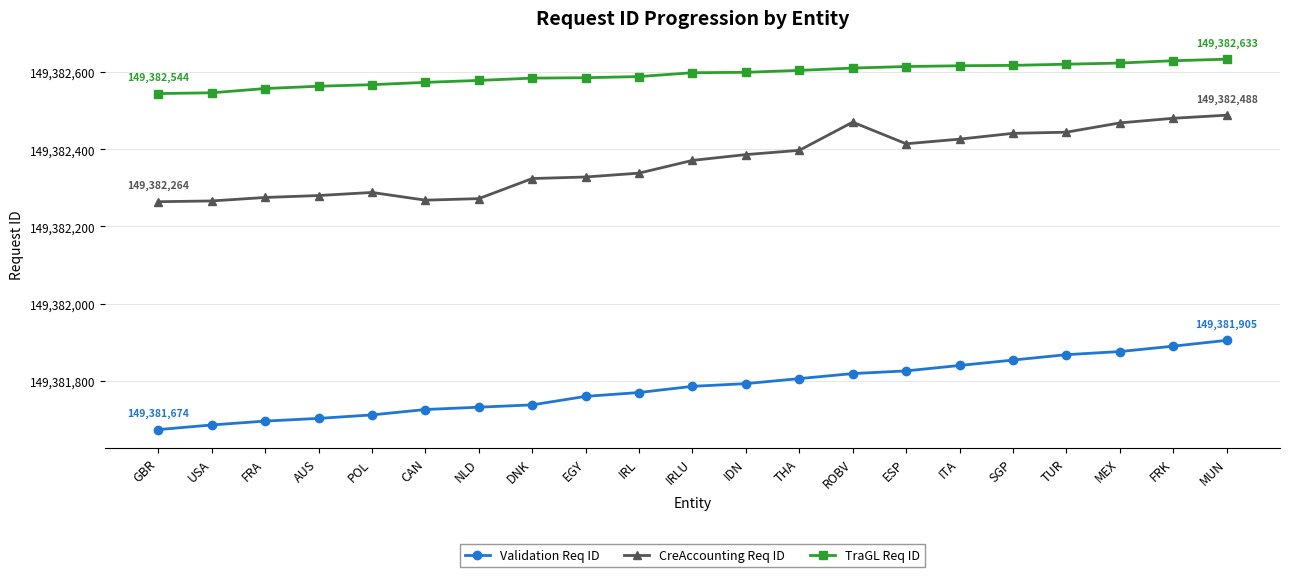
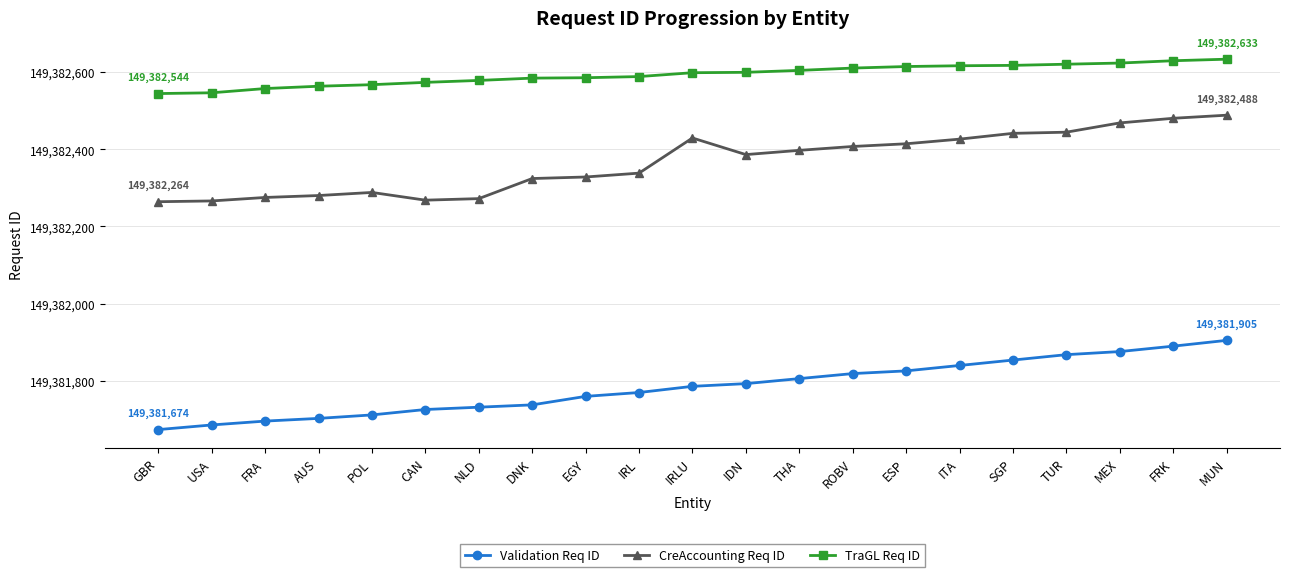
CreAccounting Req ID, IRLU: 149,382,370 -> 149,382,430
CreAccounting Req ID, ROBV: 149,382,470 -> 149,382,410
